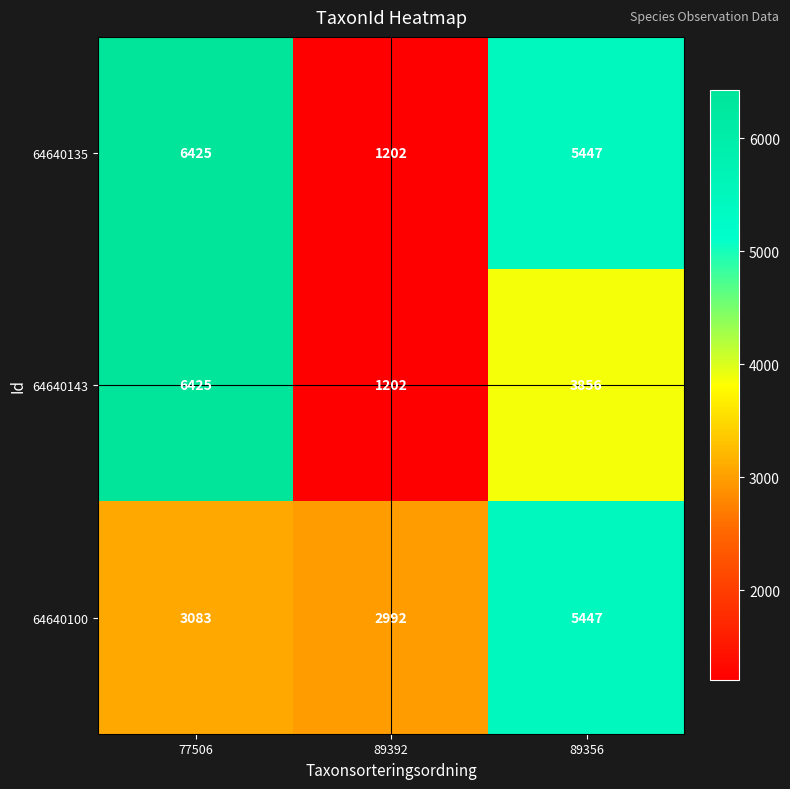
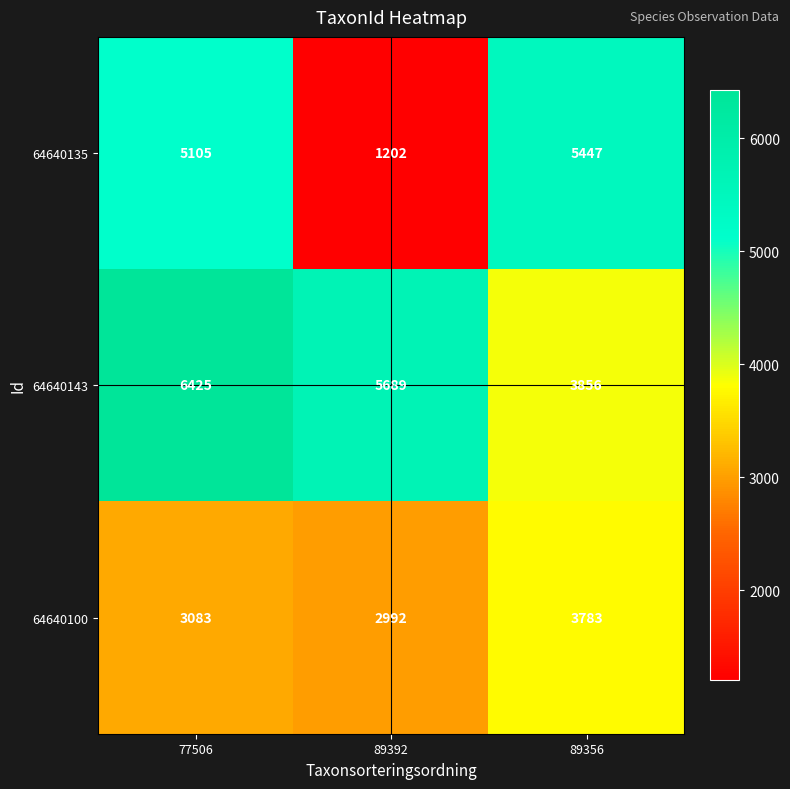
64640135, 77506: 6425 -> 5105
64640143, 89392: 1202 -> 5689
64640100, 89356: 5447 -> 3783
